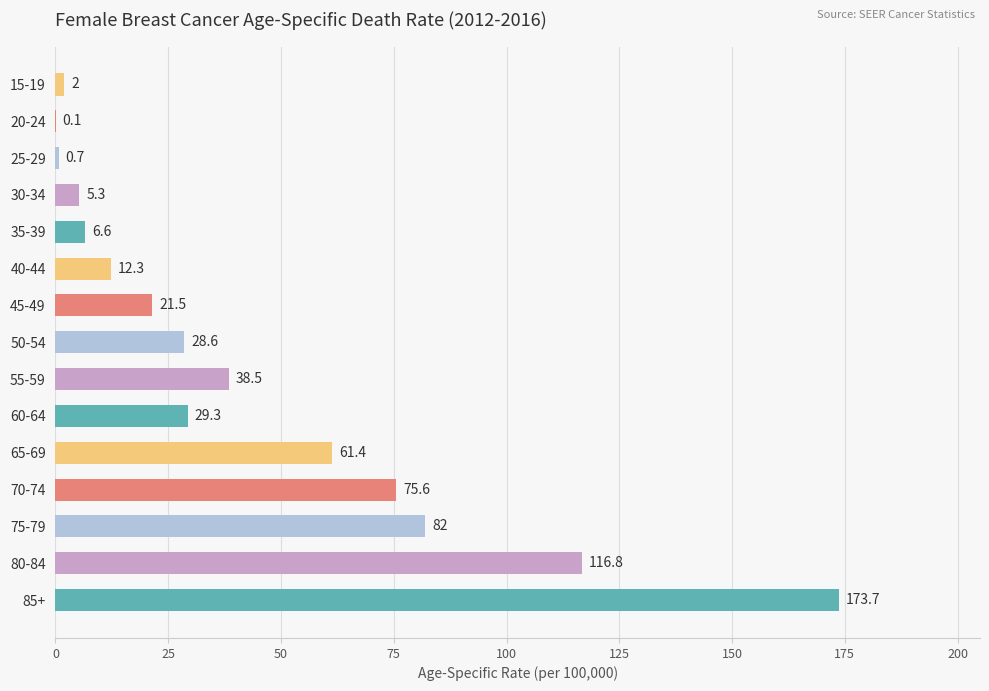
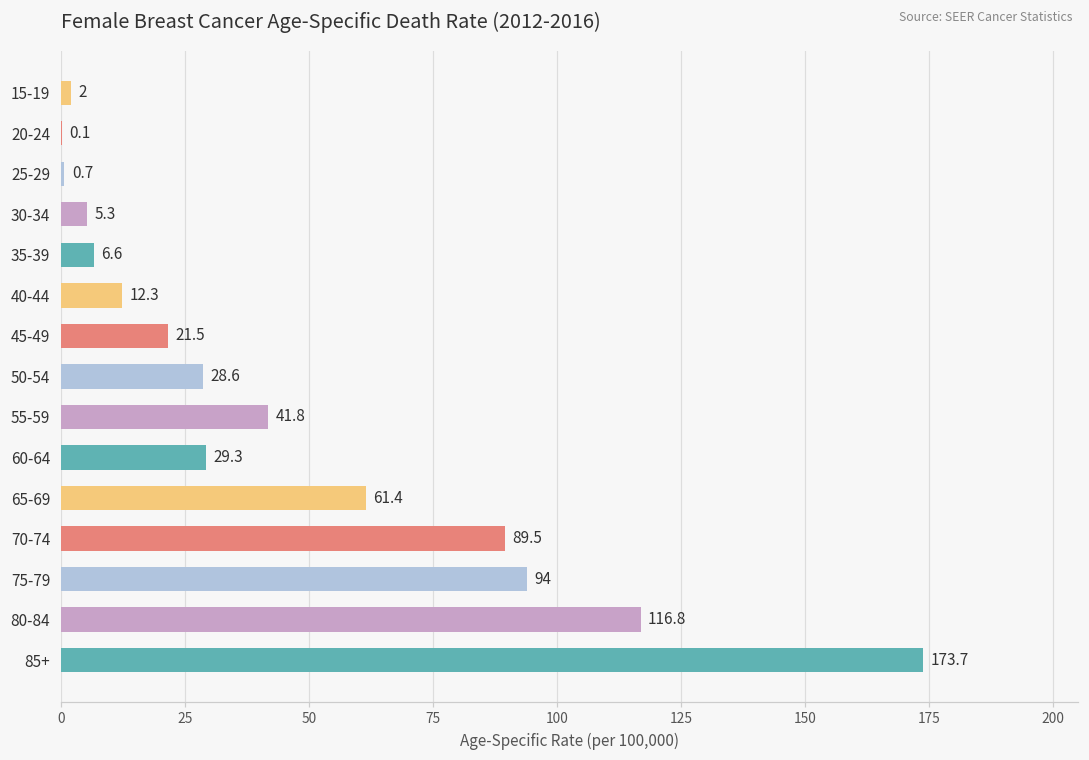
55-59: 38.5 -> 41.8
70-74: 75.6 -> 89.5
75-79: 82 -> 94
